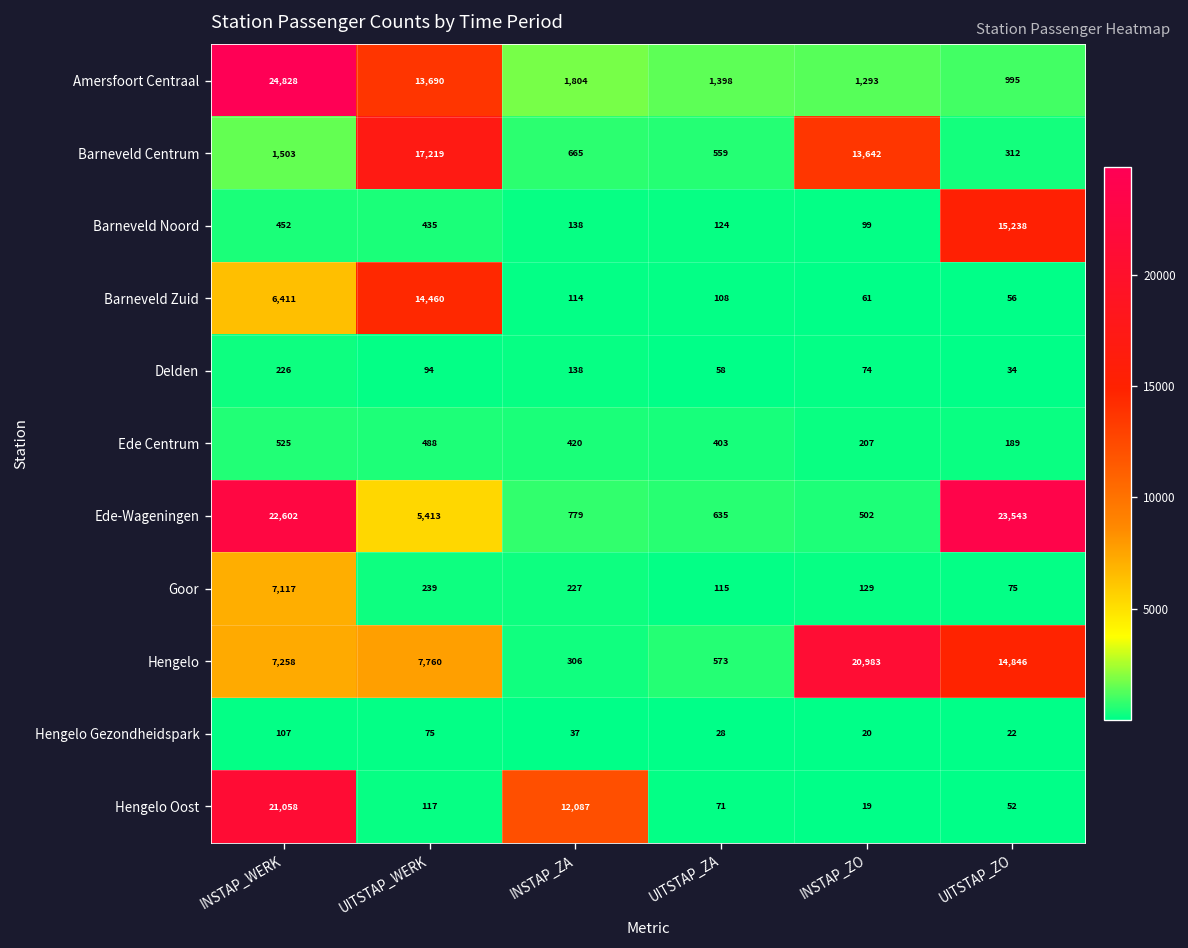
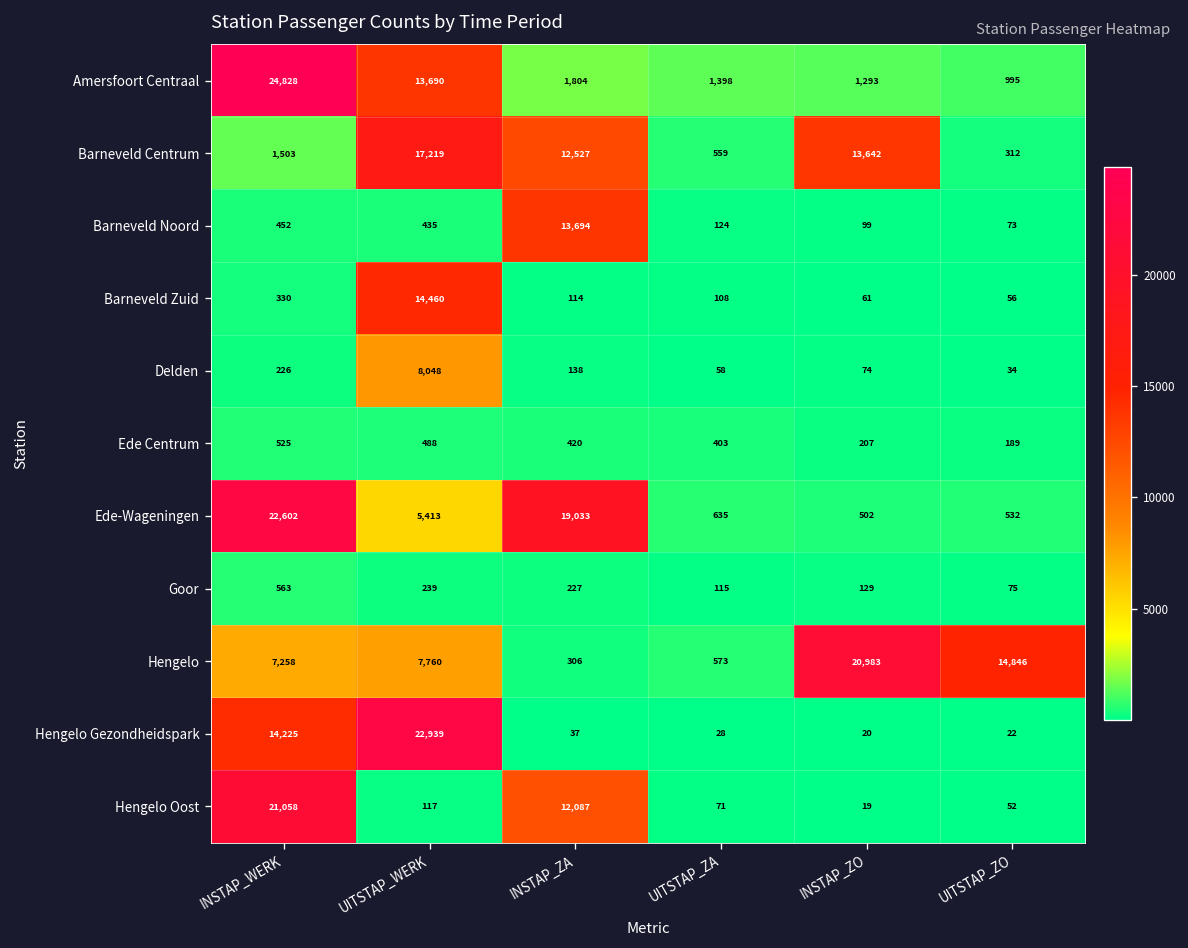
Barneveld Centrum, INSTAP_ZA: 665 -> 12,527
Barneveld Noord, INSTAP_ZA: 138 -> 13,694
Barneveld Noord, UITSTAP_ZO: 15,238 -> 73
Barneveld Zuid, INSTAP_WERK: 6,411 -> 330
Delden, UITSTAP_WERK: 94 -> 8,048
Ede-Wageningen, INSTAP_ZA: 779 -> 19,033
Ede-Wageningen, UITSTAP_ZO: 23,543 -> 532
Goor, INSTAP_WERK: 7,117 -> 563
Hengelo Gezondheidspark, INSTAP_WERK: 107 -> 14,225
Hengelo Gezondheidspark, UITSTAP_WERK: 75 -> 22,939
